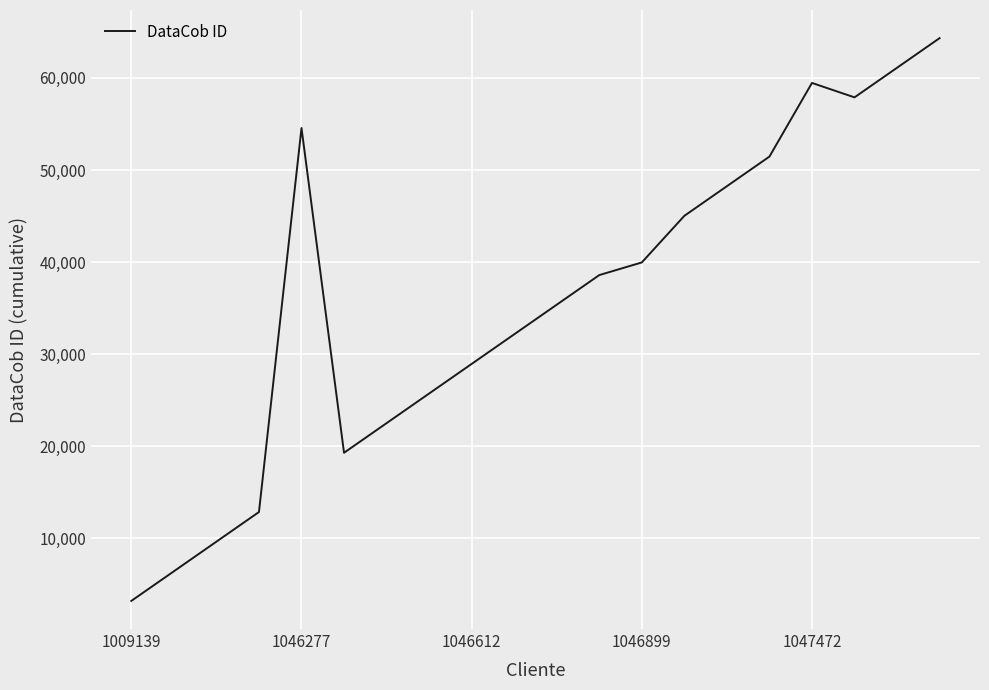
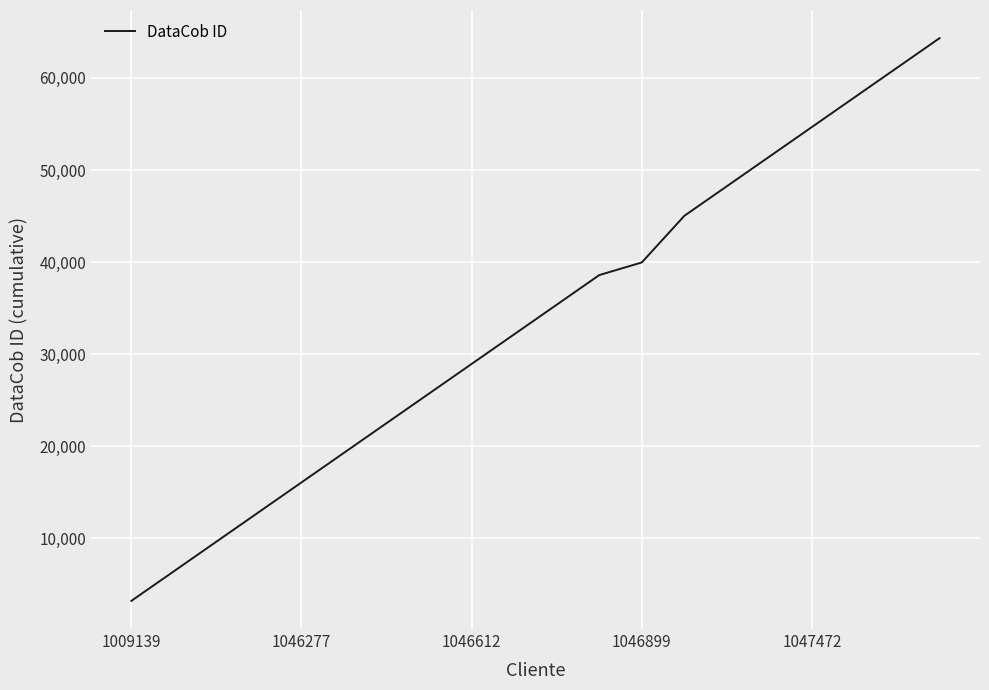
1046277: 55,000 -> 16,000
1047472: 59,000 -> 55,000
